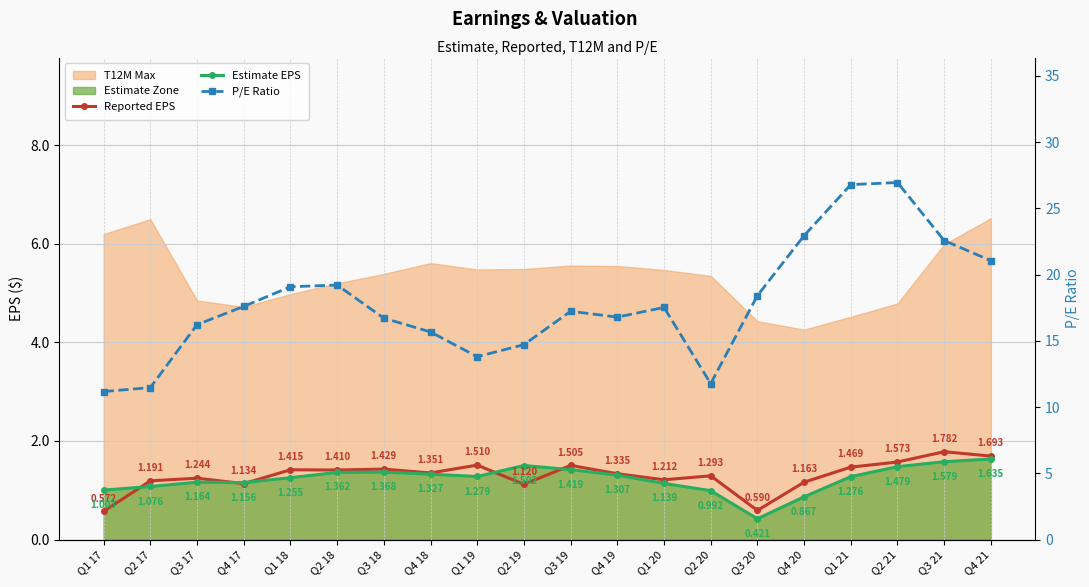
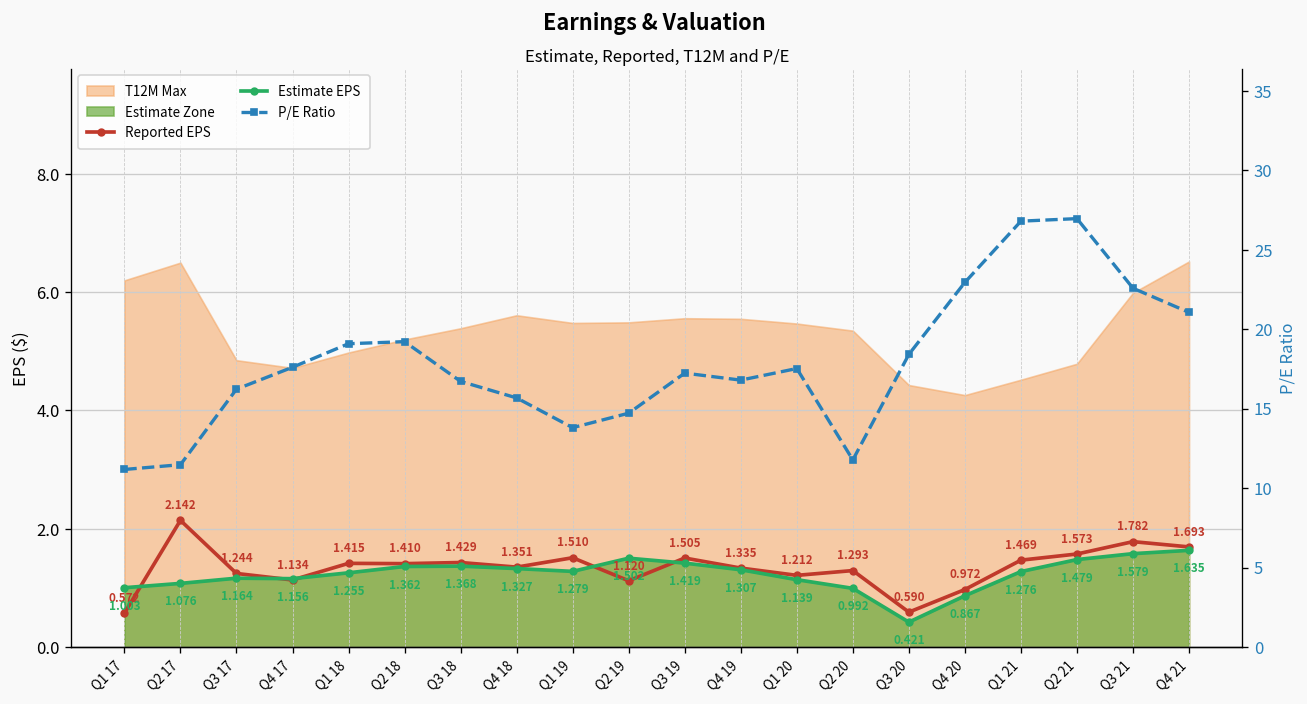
Reported EPS, Q2 17: 1.191 -> 2.142
Reported EPS, Q4 20: 1.163 -> 0.972
